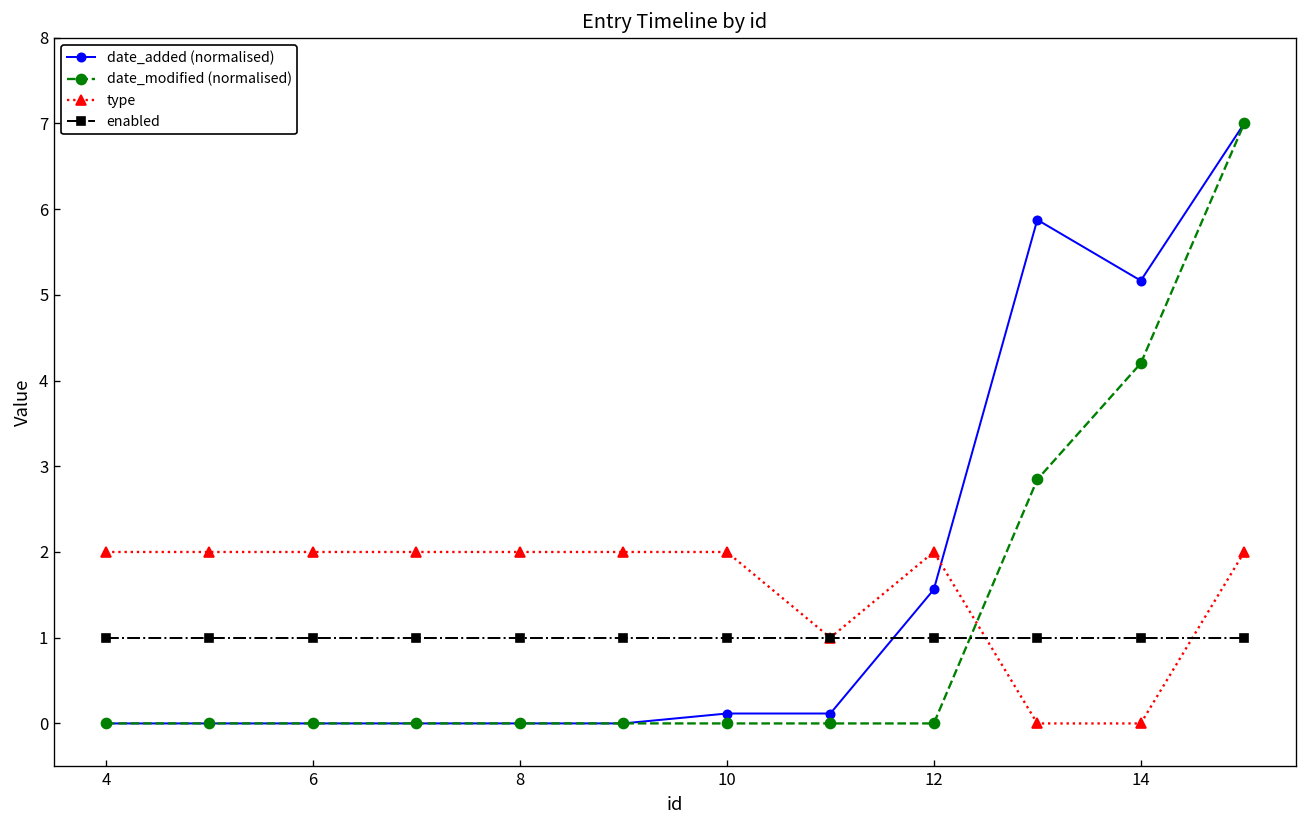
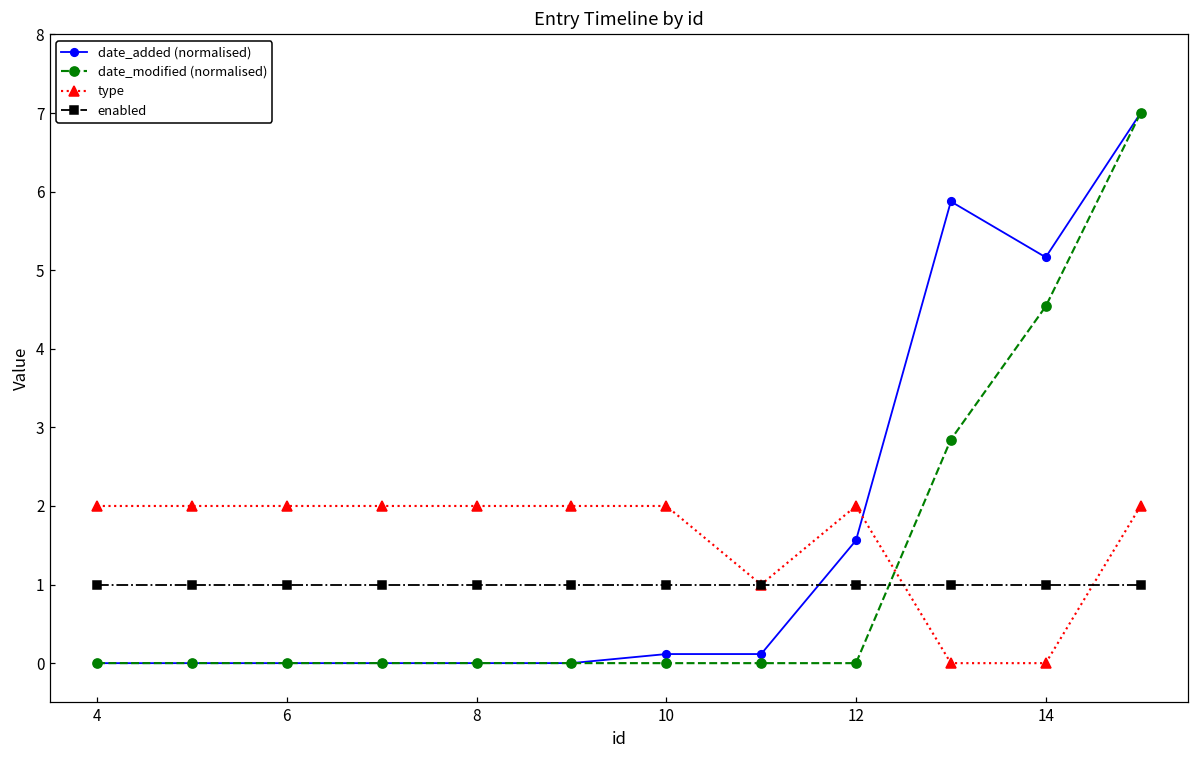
date_modified (normalised), 14: 4.2 -> 4.5
